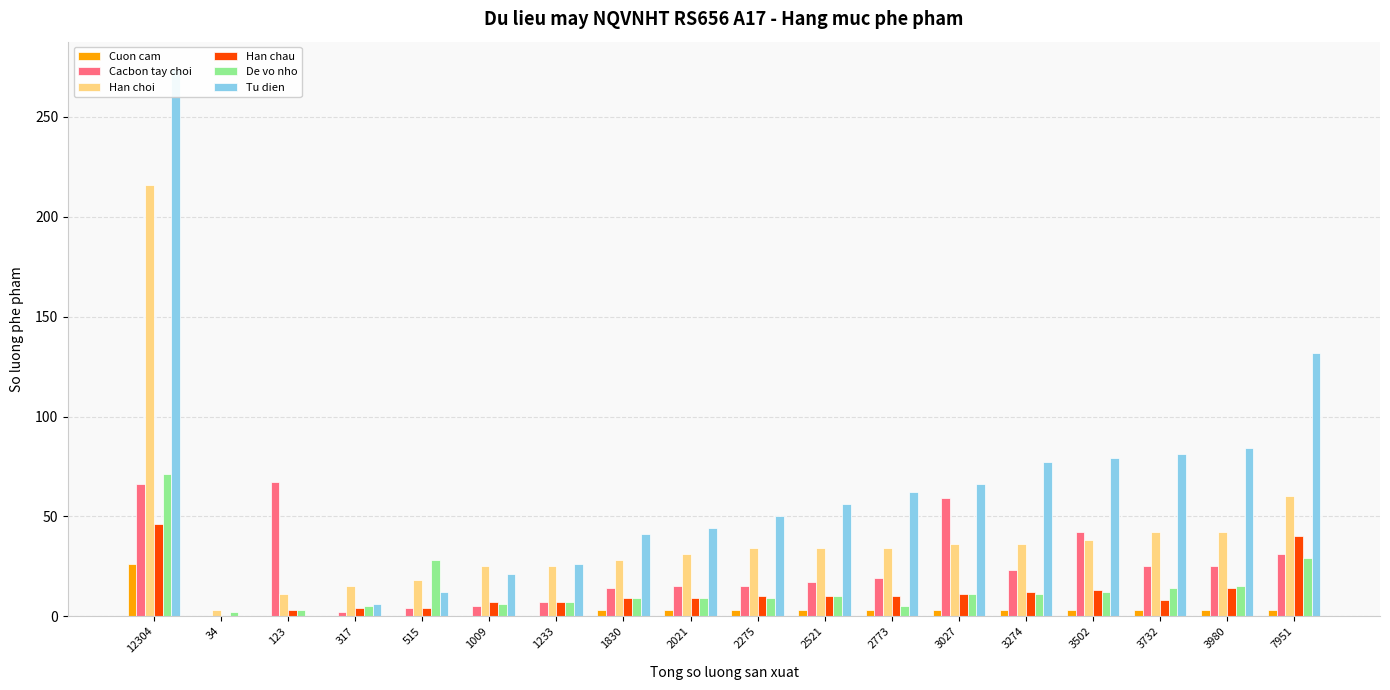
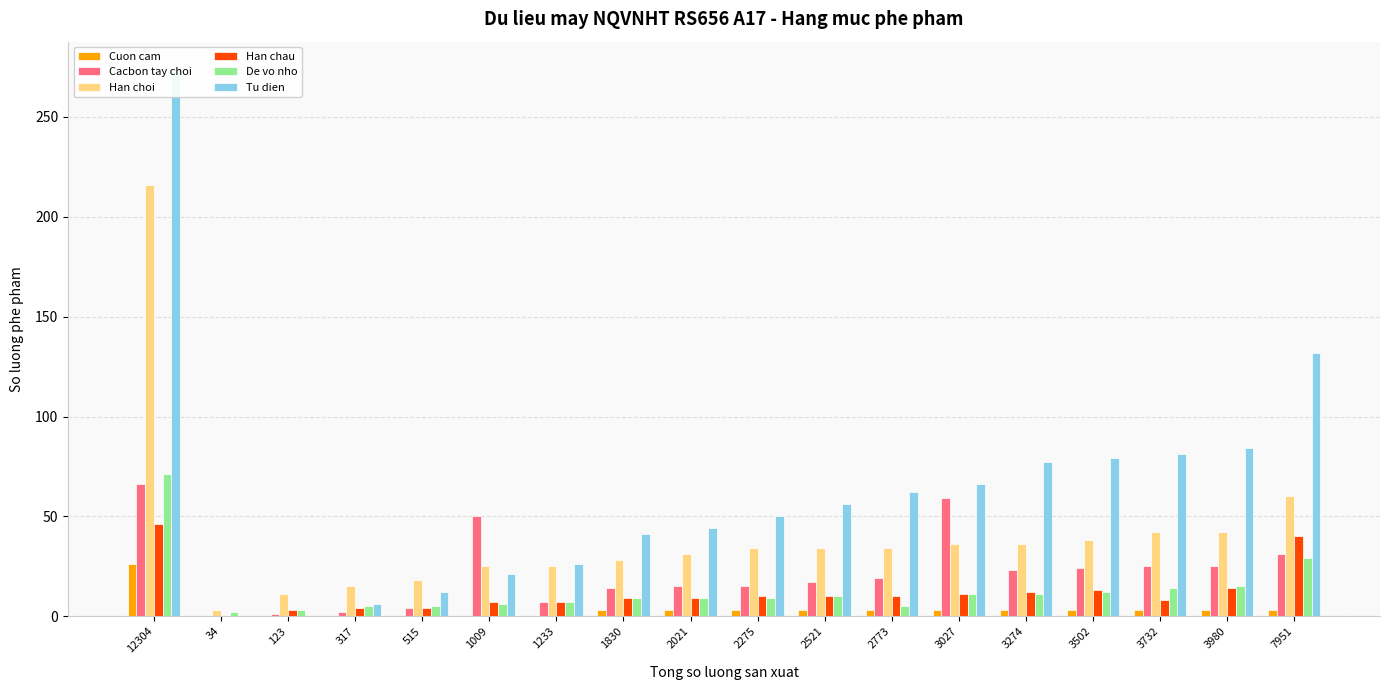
Cacbon tay choi, 123: 67 -> 1
De vo nho, 515: 28 -> 5
Cacbon tay choi, 1009: 5 -> 50
Cacbon tay choi, 3502: 42 -> 24
